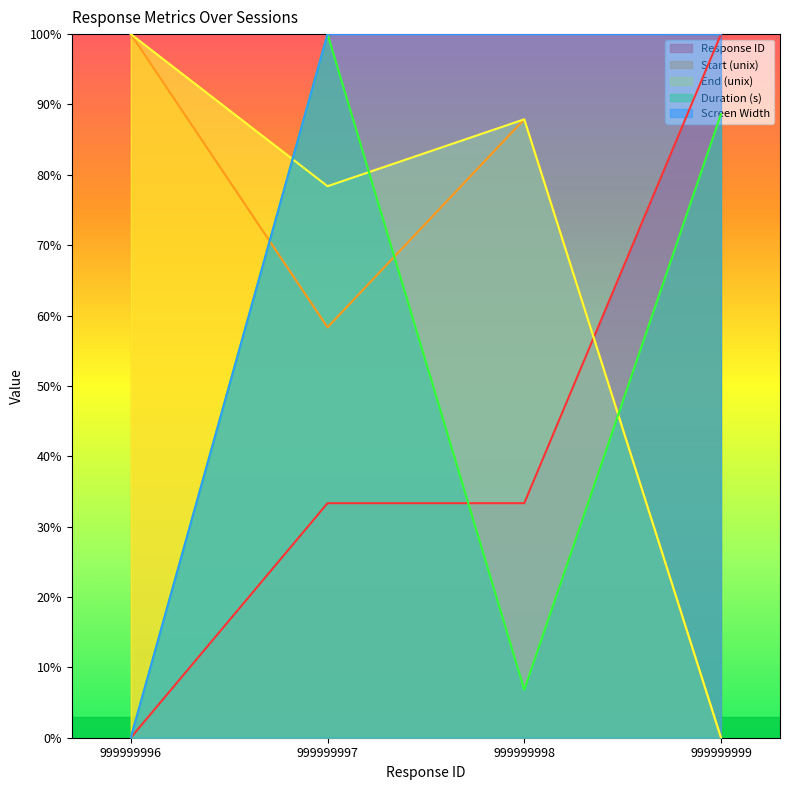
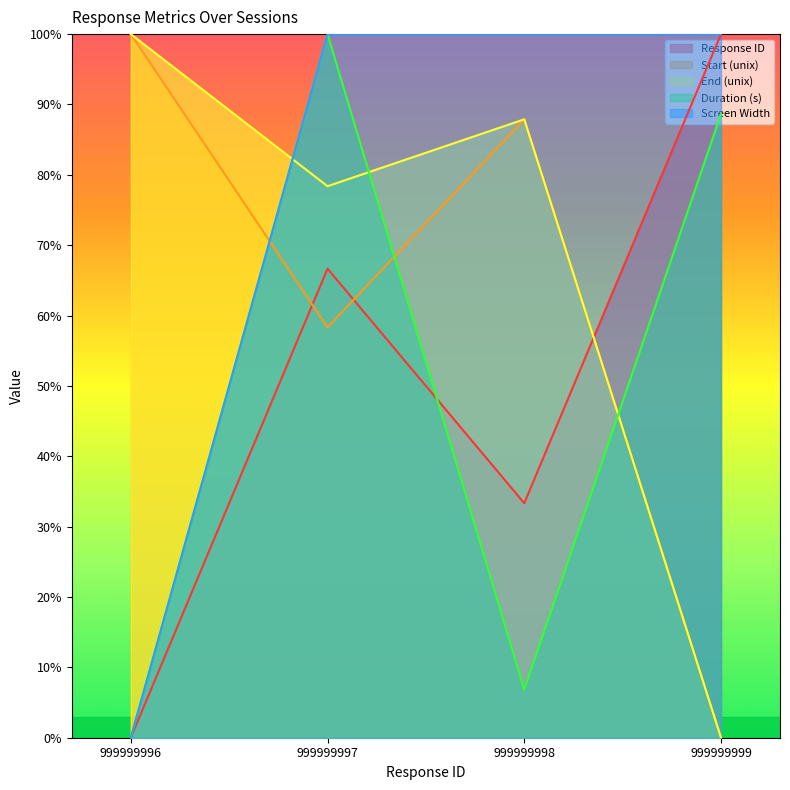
Response ID, 999999997: 33% -> 67%
